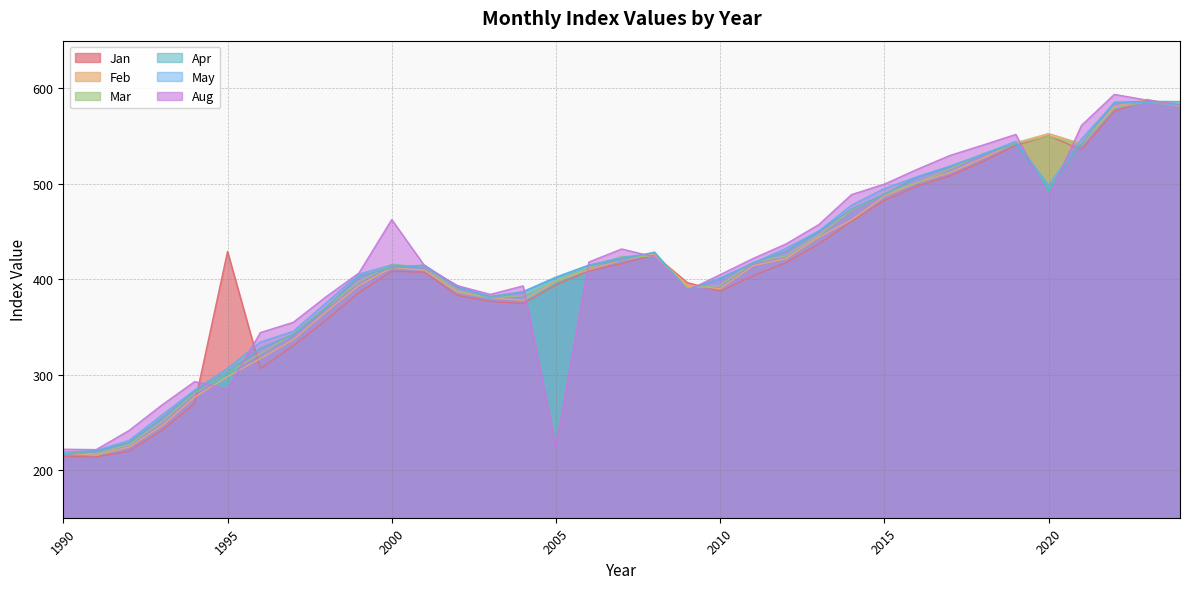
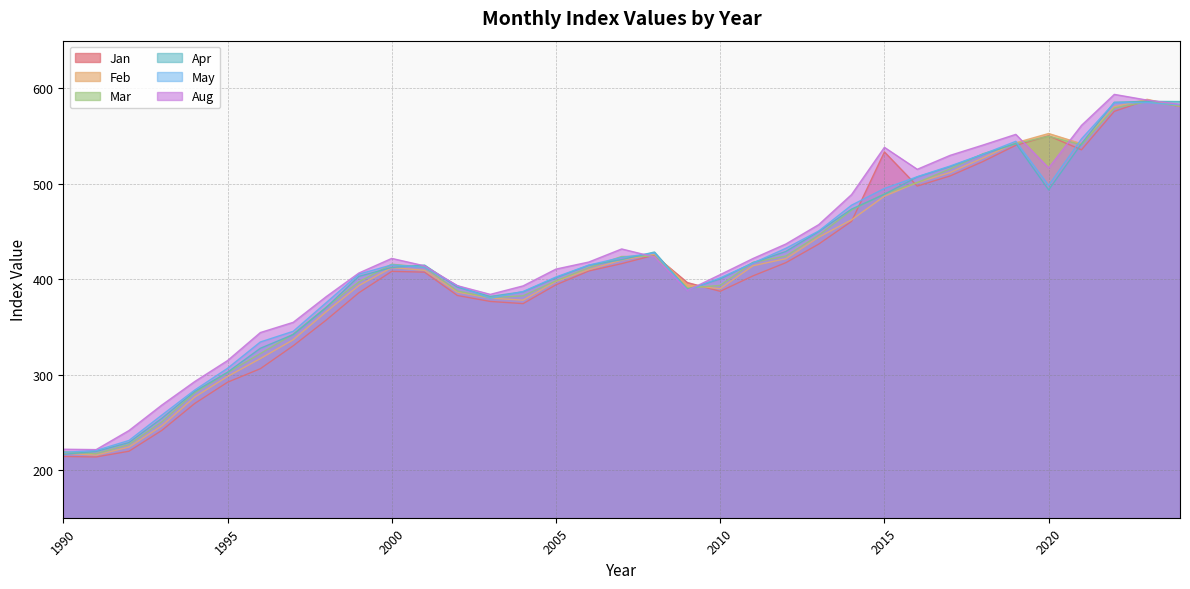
Jan, 1995: 430 -> 290
Aug, 1995: 280 -> 310
Aug, 2000: 460 -> 420
Aug, 2005: 220 -> 410
Jan, 2015: 480 -> 530
Aug, 2015: 500 -> 540
Aug, 2020: 490 -> 520
